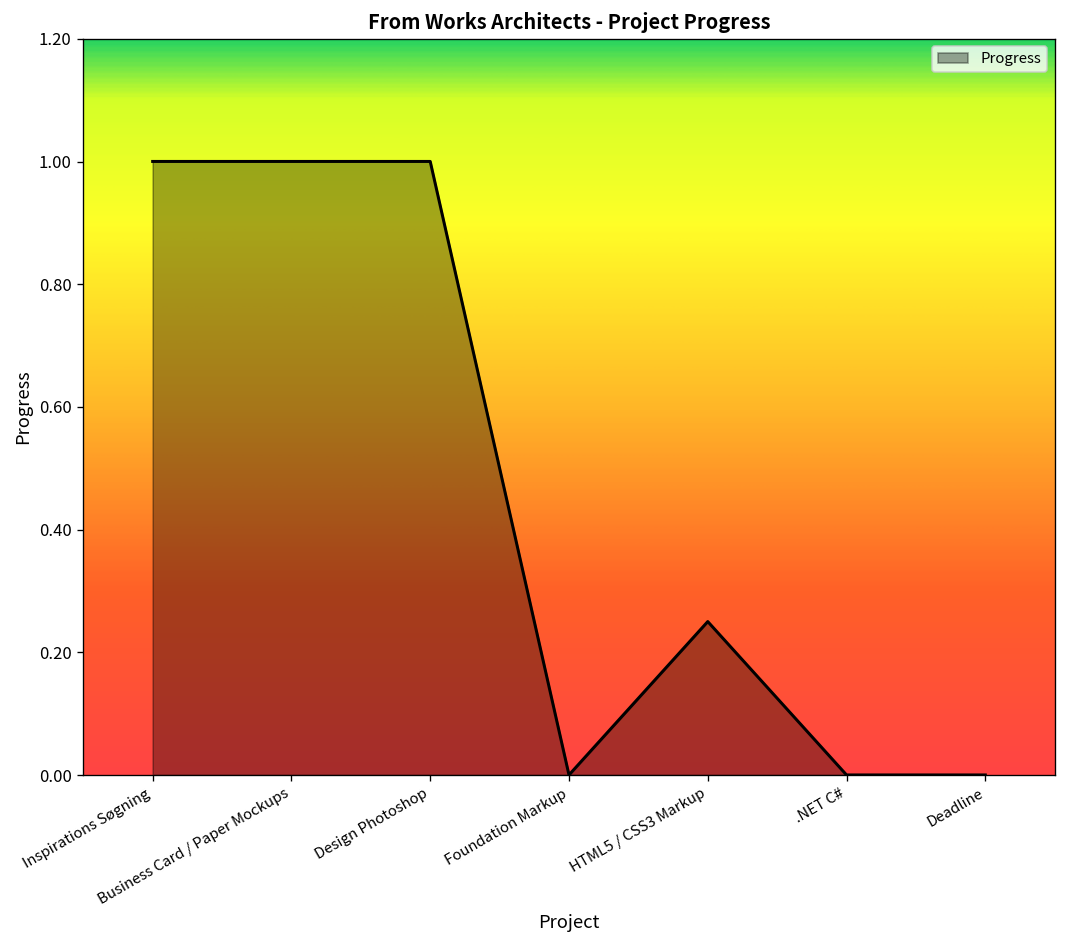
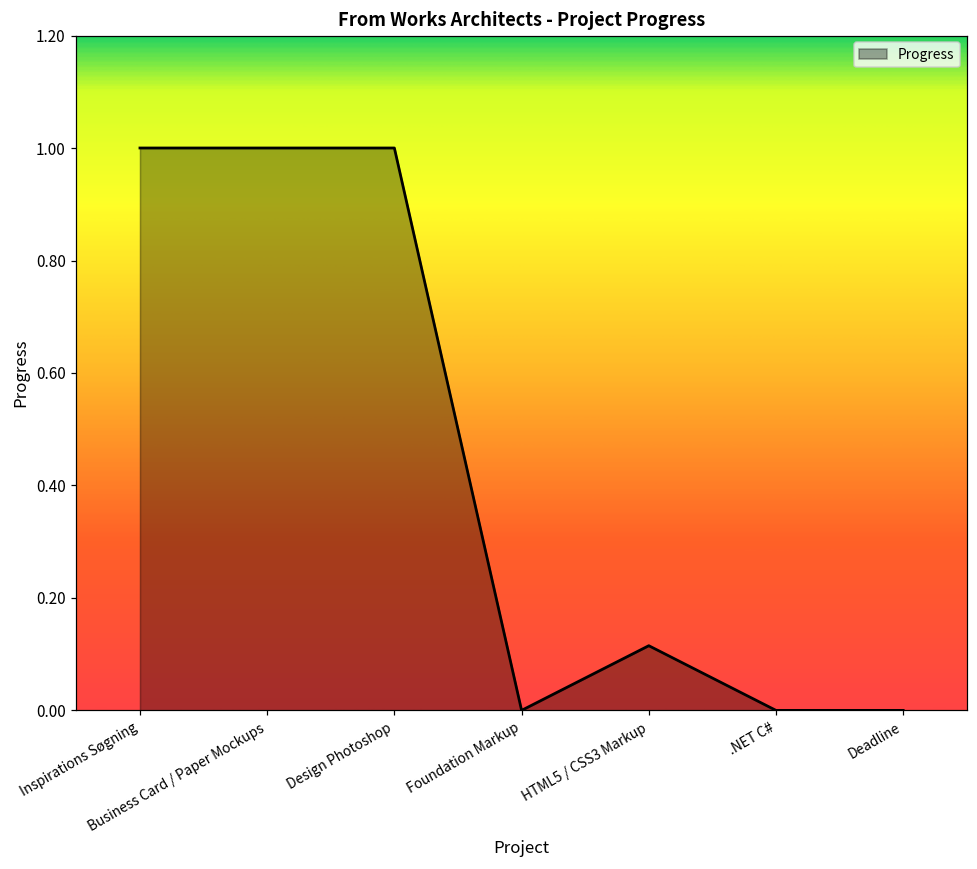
HTML5 / CSS3 Markup: 0.25 -> 0.12
